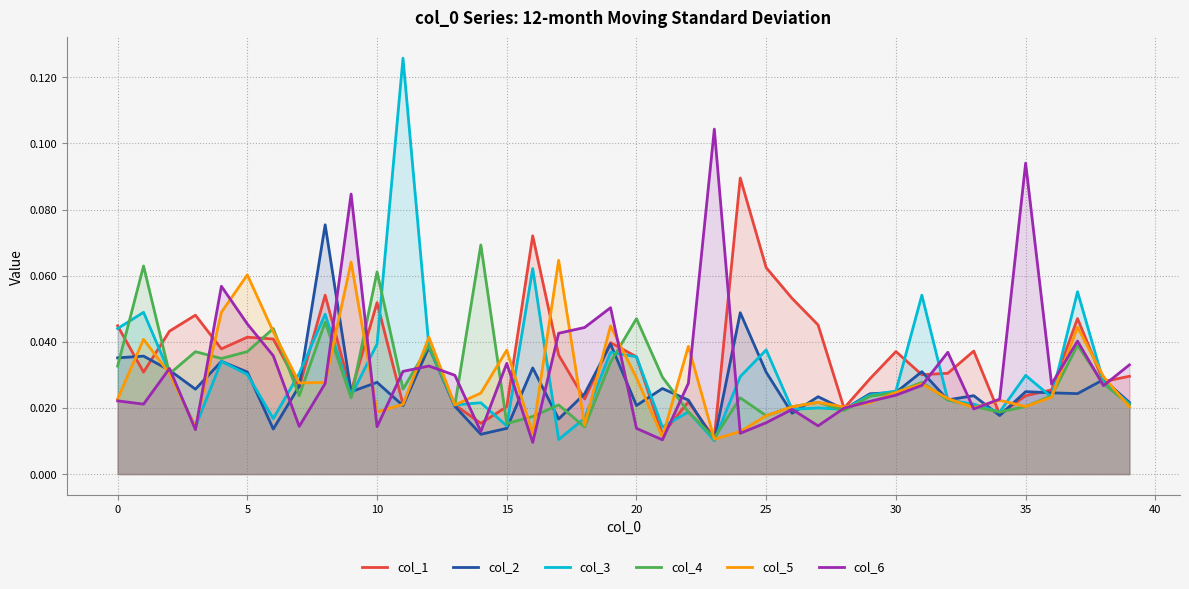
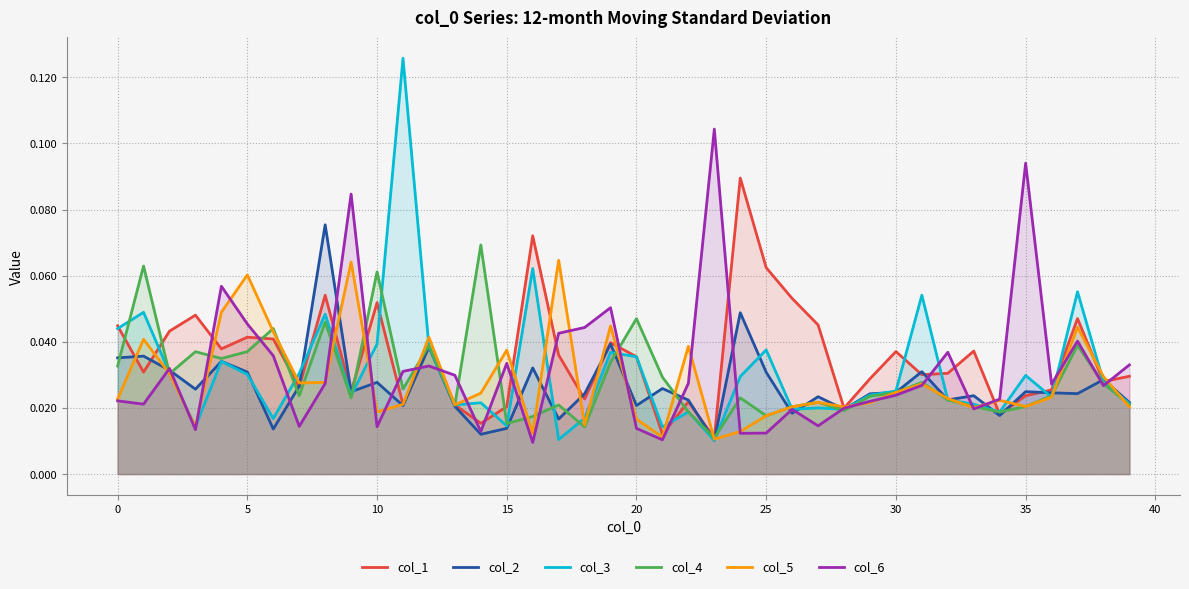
col_5, 20: 0.029 -> 0.017
col_6, 25: 0.016 -> 0.012
